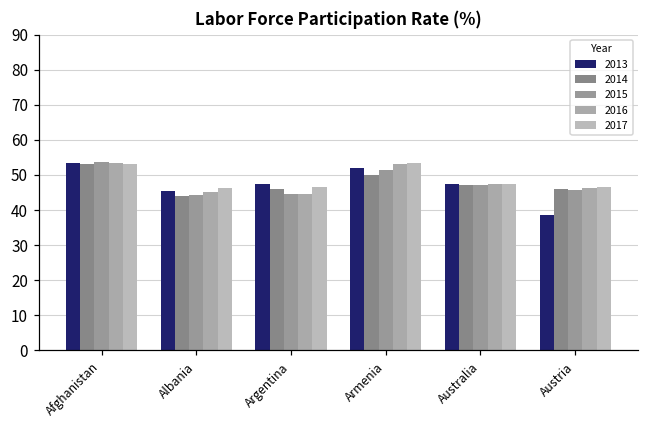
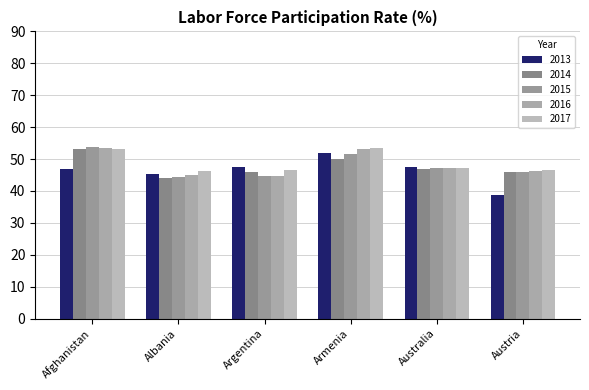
2013, Afghanistan: 53 -> 47
